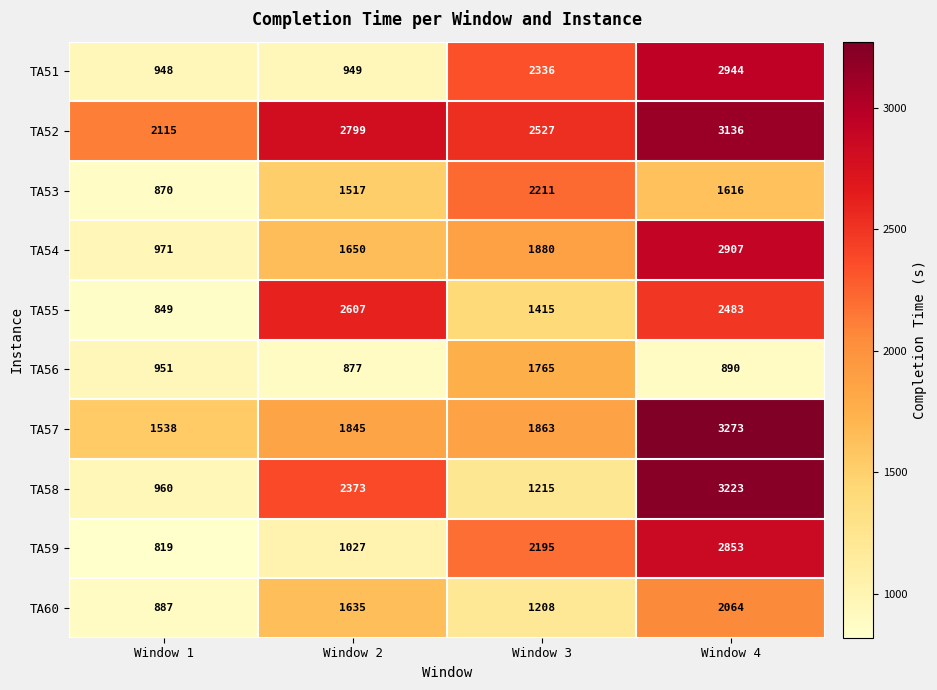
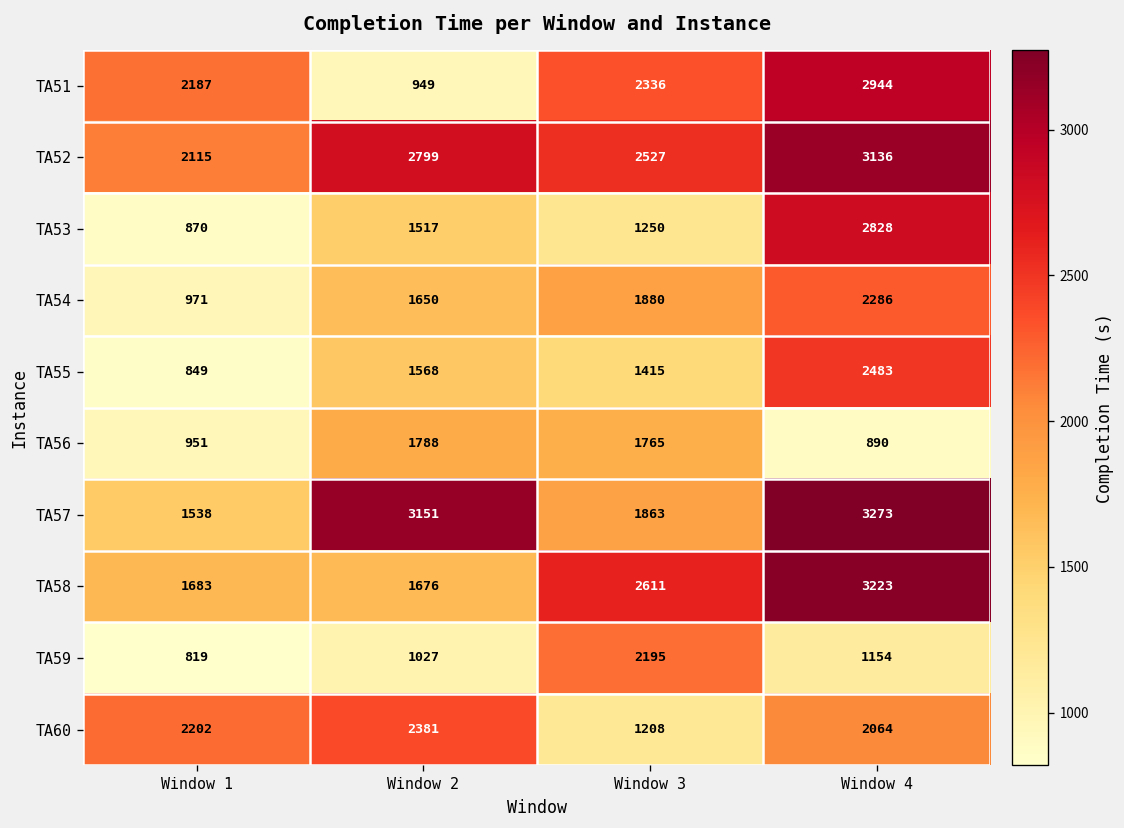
TA51, Window 1: 948 -> 2187
TA53, Window 3: 2211 -> 1250
TA53, Window 4: 1616 -> 2828
TA54, Window 4: 2907 -> 2286
TA55, Window 2: 2607 -> 1568
TA56, Window 2: 877 -> 1788
TA57, Window 2: 1845 -> 3151
TA58, Window 1: 960 -> 1683
TA58, Window 2: 2373 -> 1676
TA58, Window 3: 1215 -> 2611
TA59, Window 4: 2853 -> 1154
TA60, Window 1: 887 -> 2202
TA60, Window 2: 1635 -> 2381
